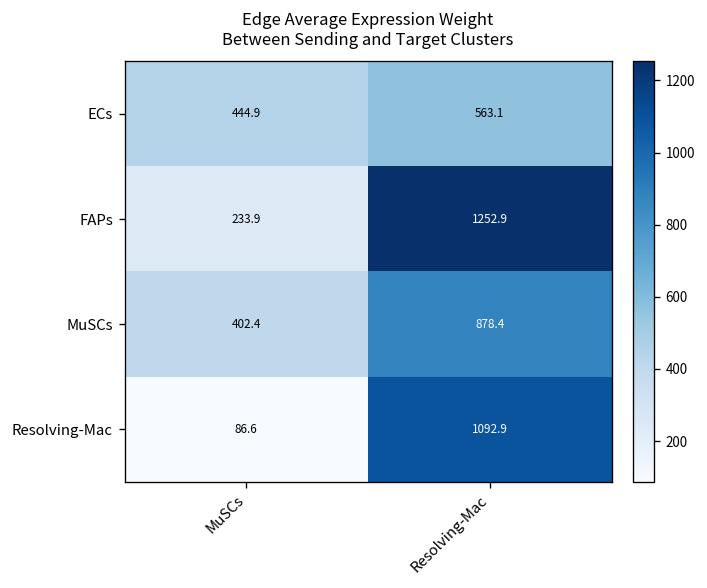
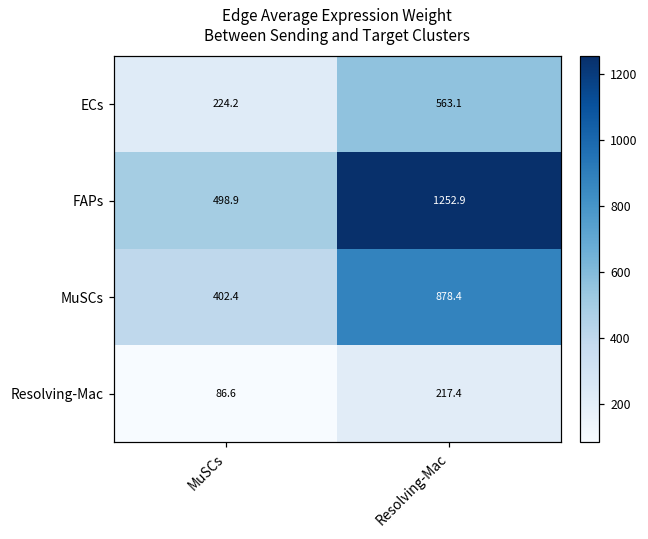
ECs, MuSCs: 444.9 -> 224.2
FAPs, MuSCs: 233.9 -> 498.9
Resolving-Mac, Resolving-Mac: 1092.9 -> 217.4
